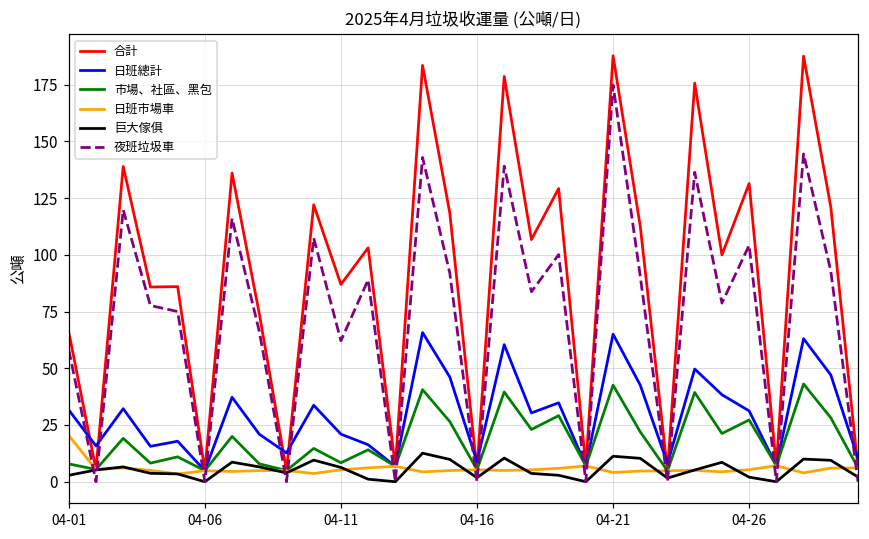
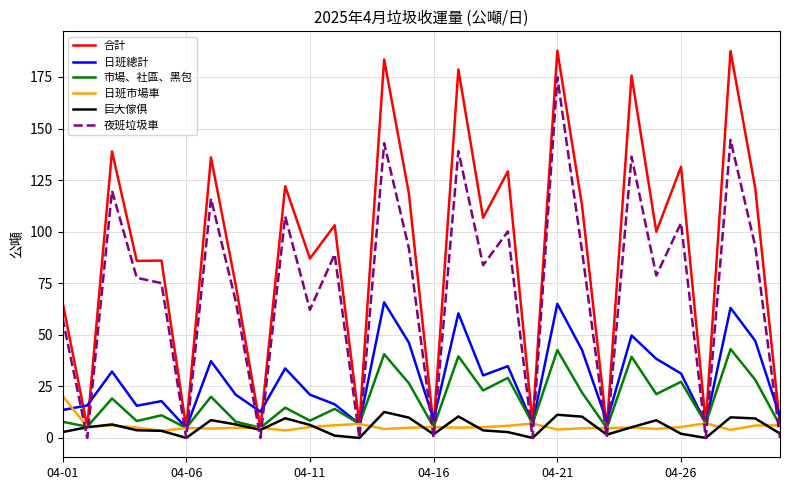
日班總計, 04-01: 32 -> 14
